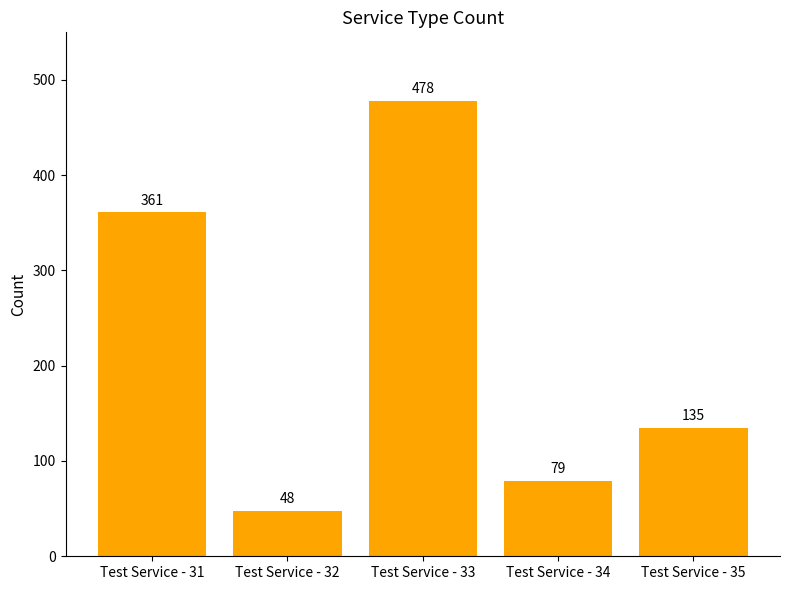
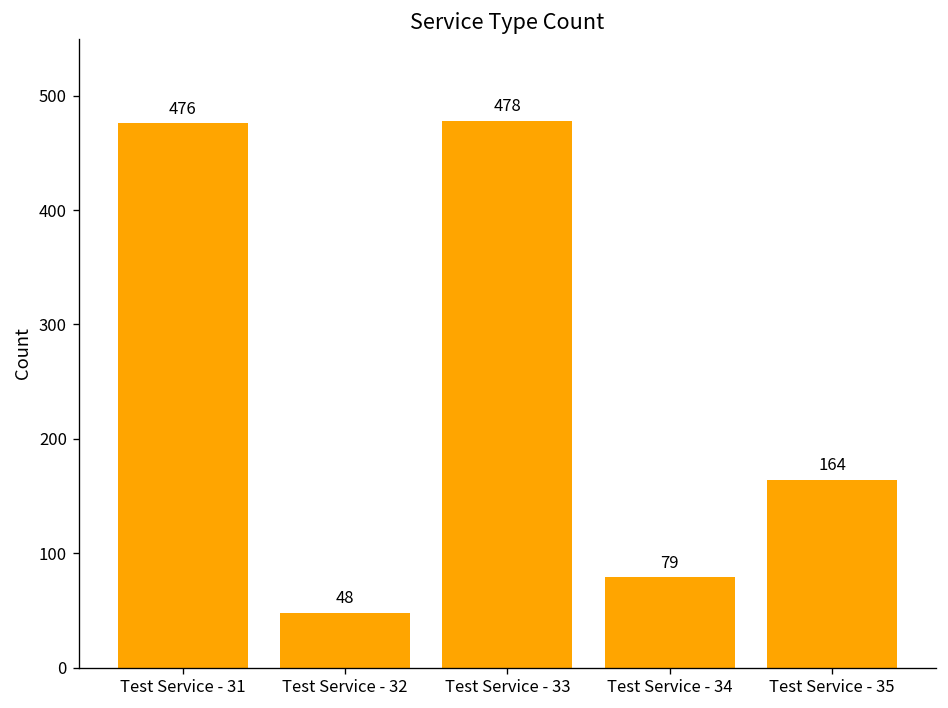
Test Service - 31: 361 -> 476
Test Service - 35: 135 -> 164
